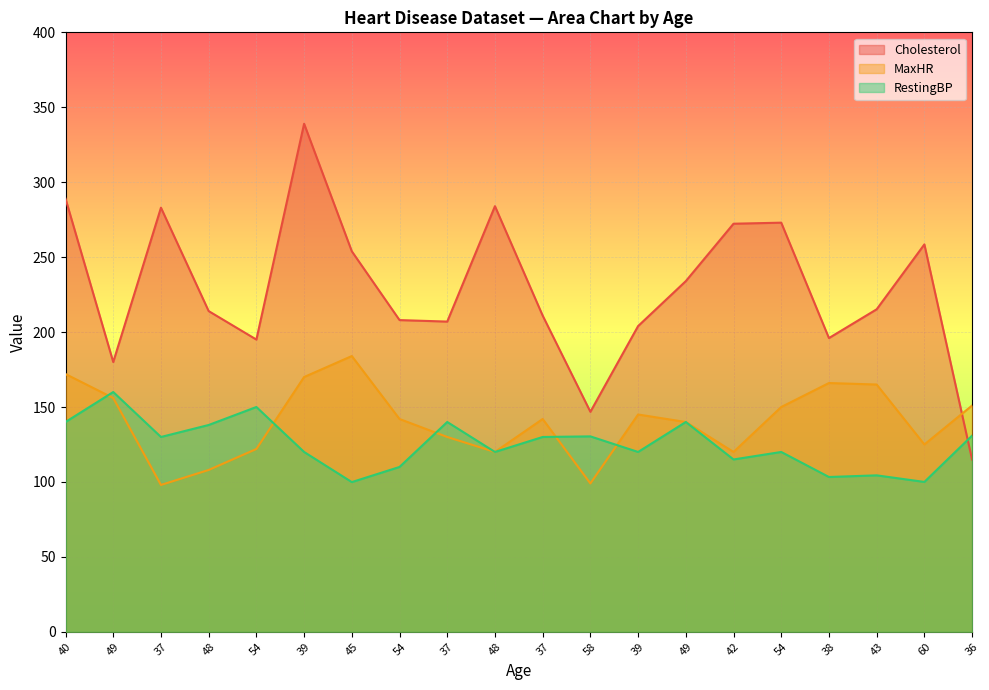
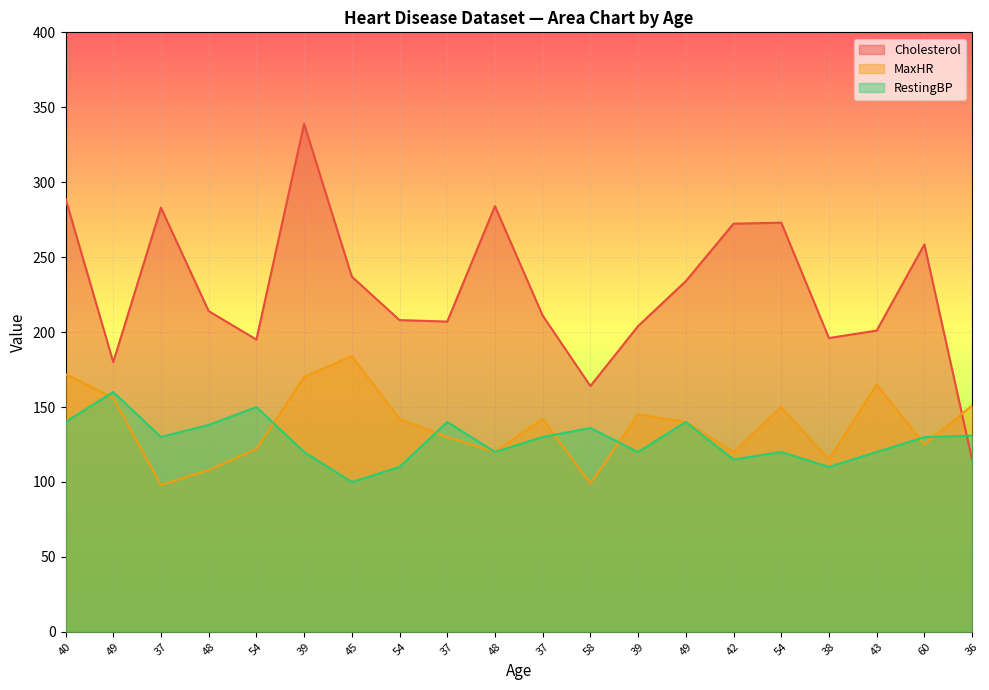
Cholesterol, 45: 254 -> 237
Cholesterol, 58: 147 -> 164
RestingBP, 58: 130 -> 136
MaxHR, 38: 166 -> 115
RestingBP, 38: 103 -> 110
Cholesterol, 43: 215 -> 201
RestingBP, 43: 104 -> 120
RestingBP, 60: 100 -> 130
